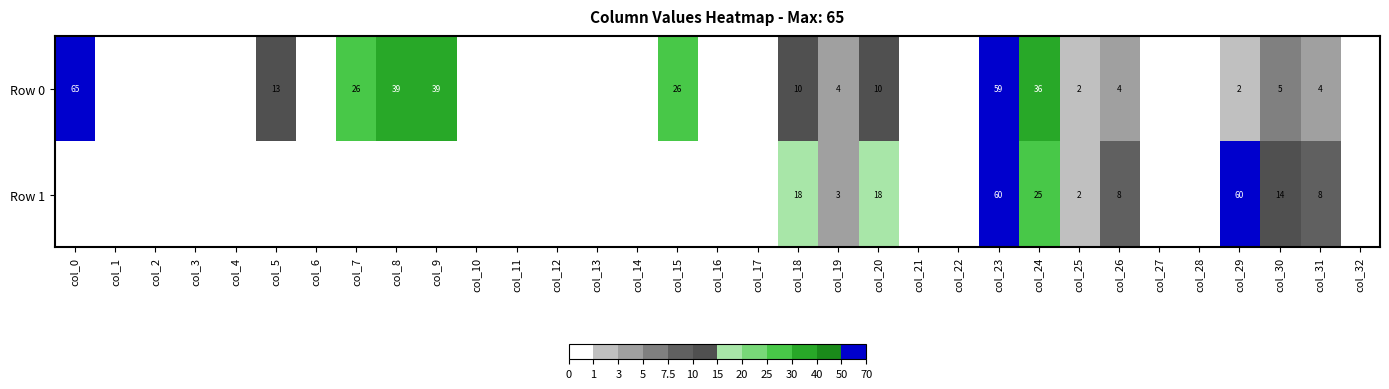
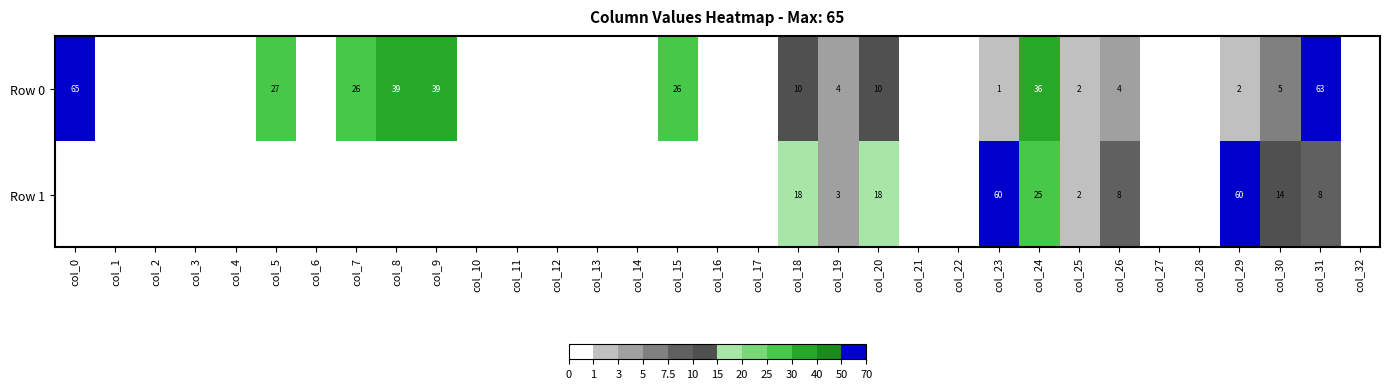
Row 0, col_5: 13 -> 27
Row 0, col_23: 59 -> 1
Row 0, col_31: 4 -> 63
